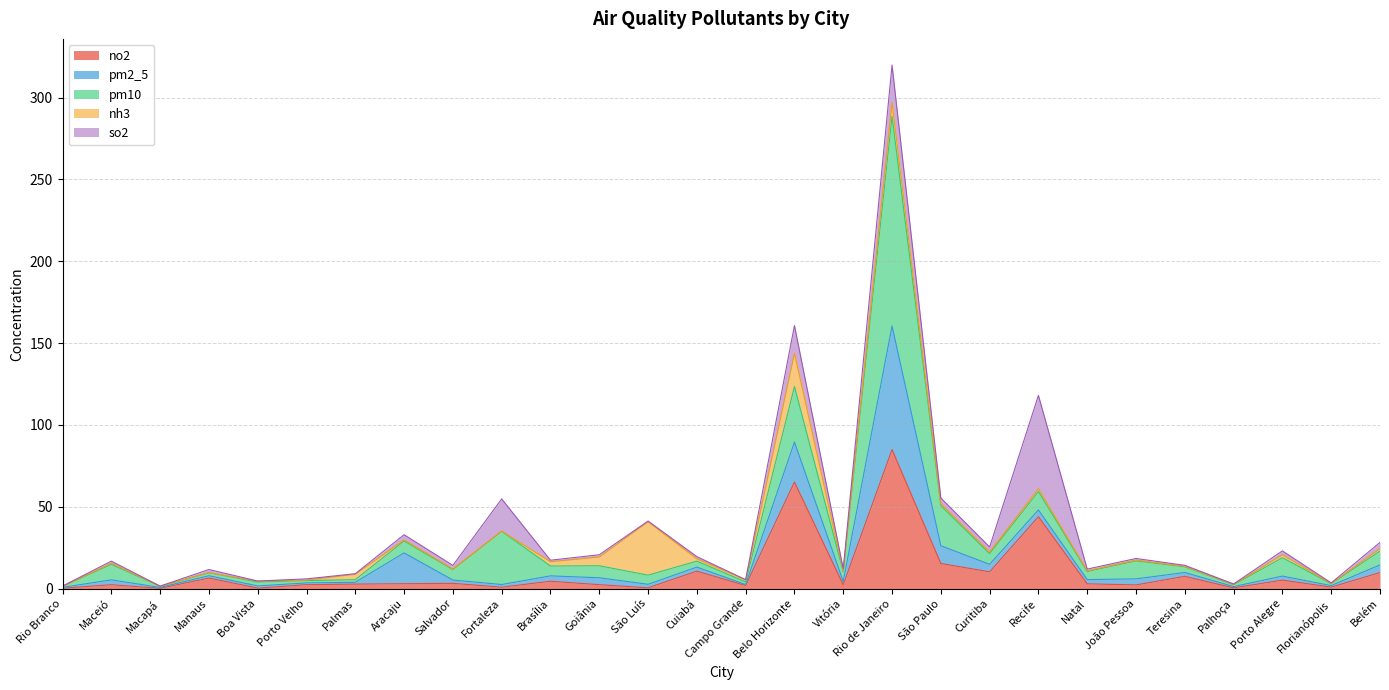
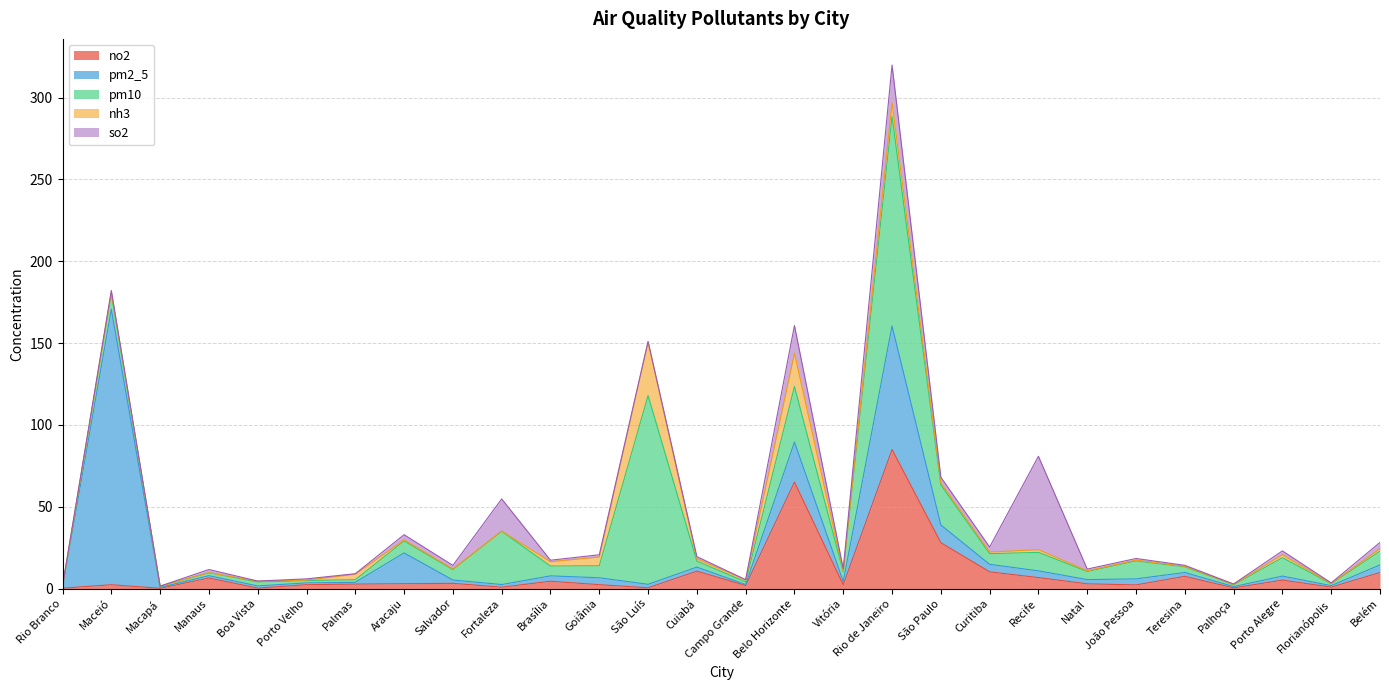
pm2_5, Maceió: 3 -> 168
pm10, São Luís: 6 -> 115
no2, São Paulo: 15 -> 28
no2, Recife: 44 -> 7
